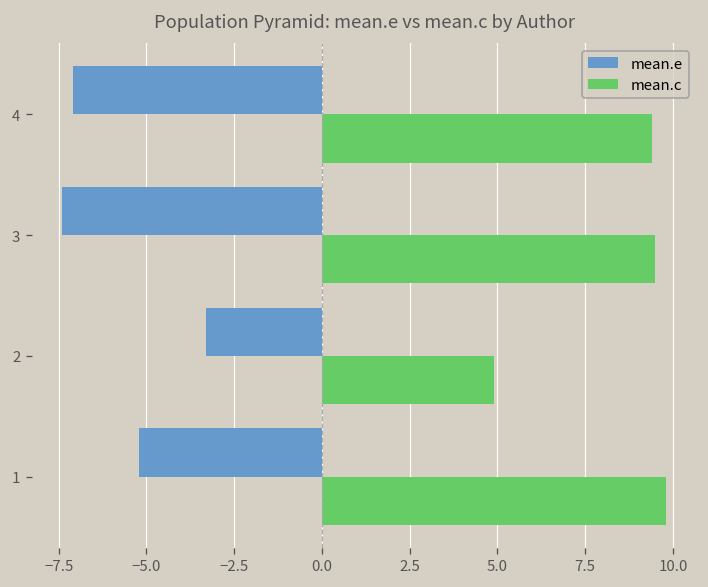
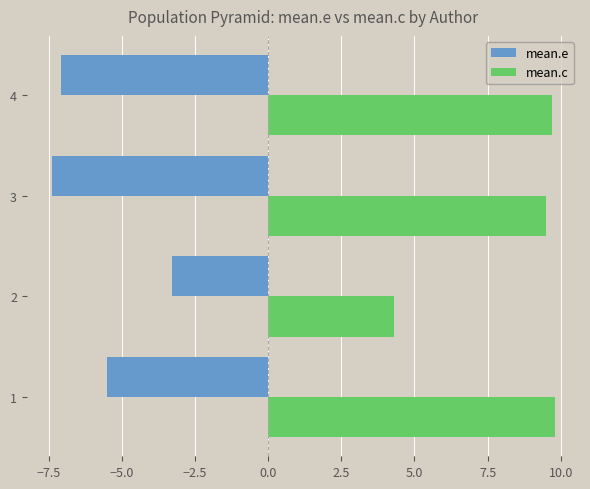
mean.c, 4: 9.4 -> 9.7
mean.c, 2: 4.9 -> 4.3
mean.e, 1: -5.2 -> -5.5
